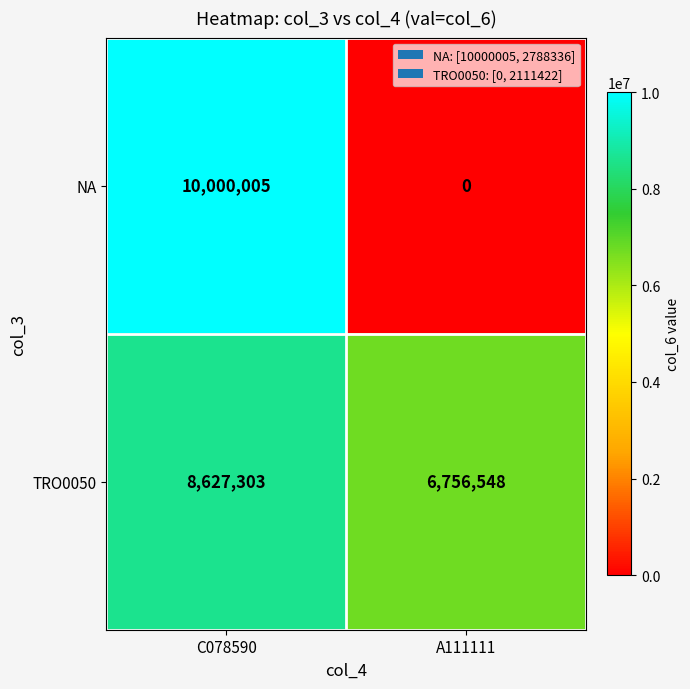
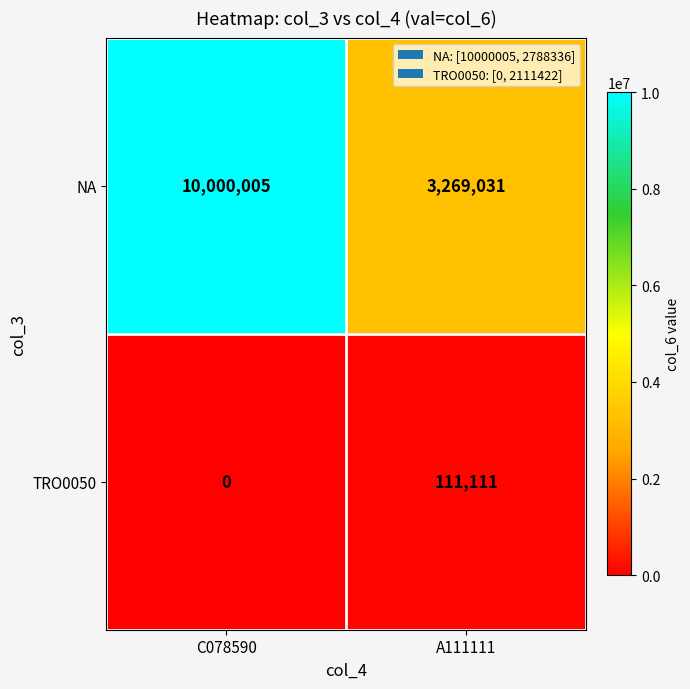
NA, A111111: 0 -> 3,269,031
TRO0050, C078590: 8,627,303 -> 0
TRO0050, A111111: 6,756,548 -> 111,111
